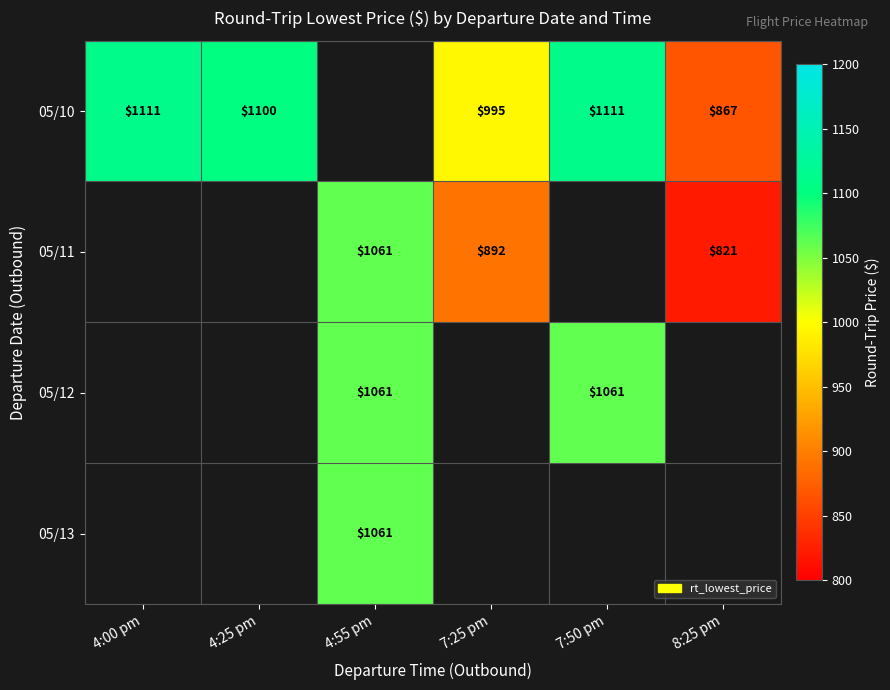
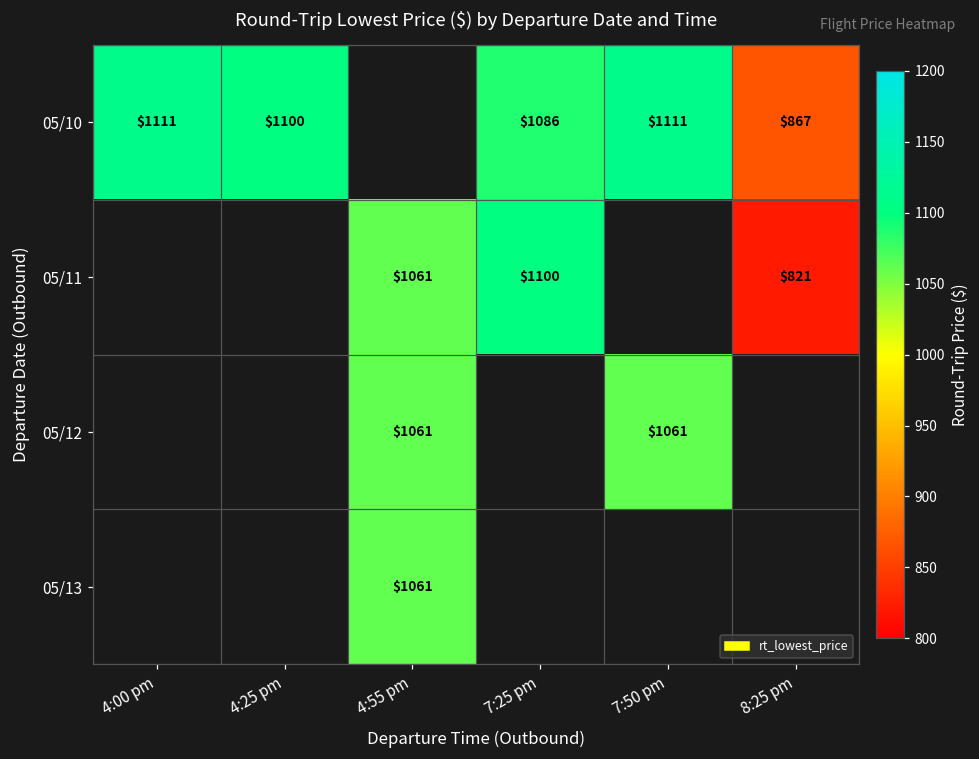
05/10, 7:25 pm: $995 -> $1086
05/11, 7:25 pm: $892 -> $1100
